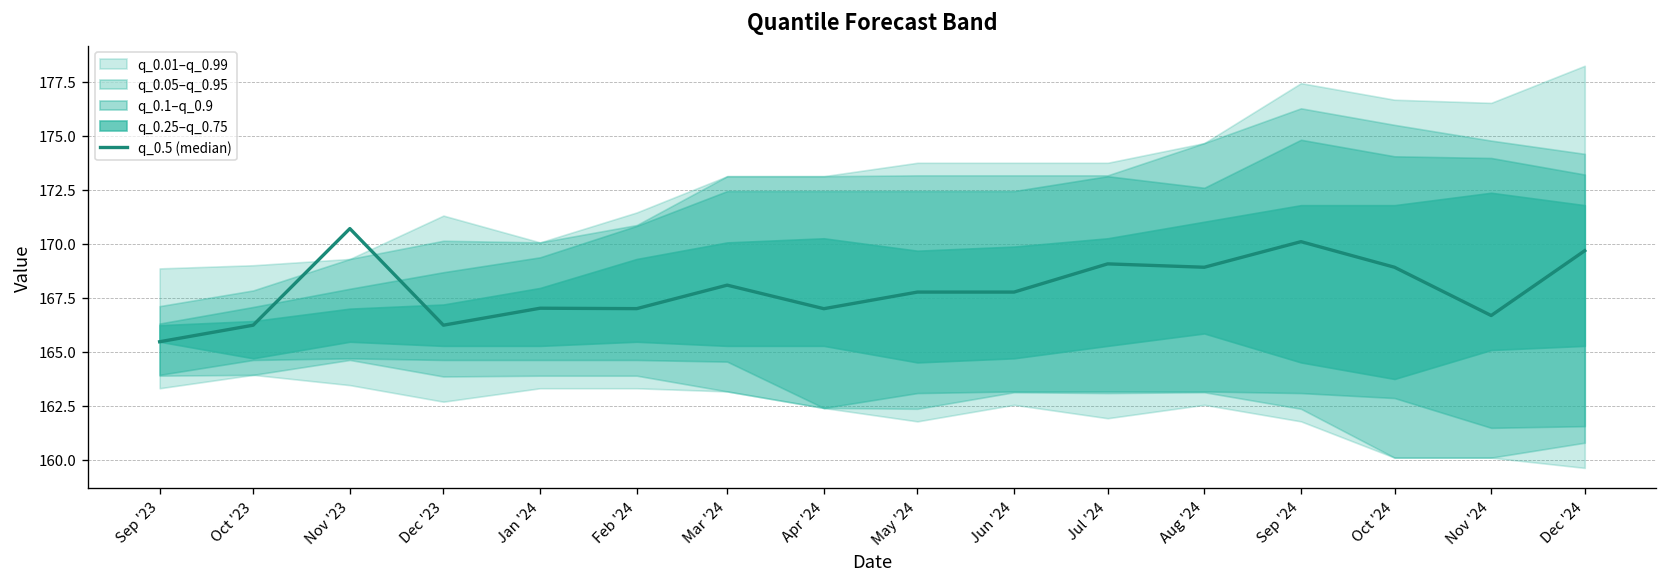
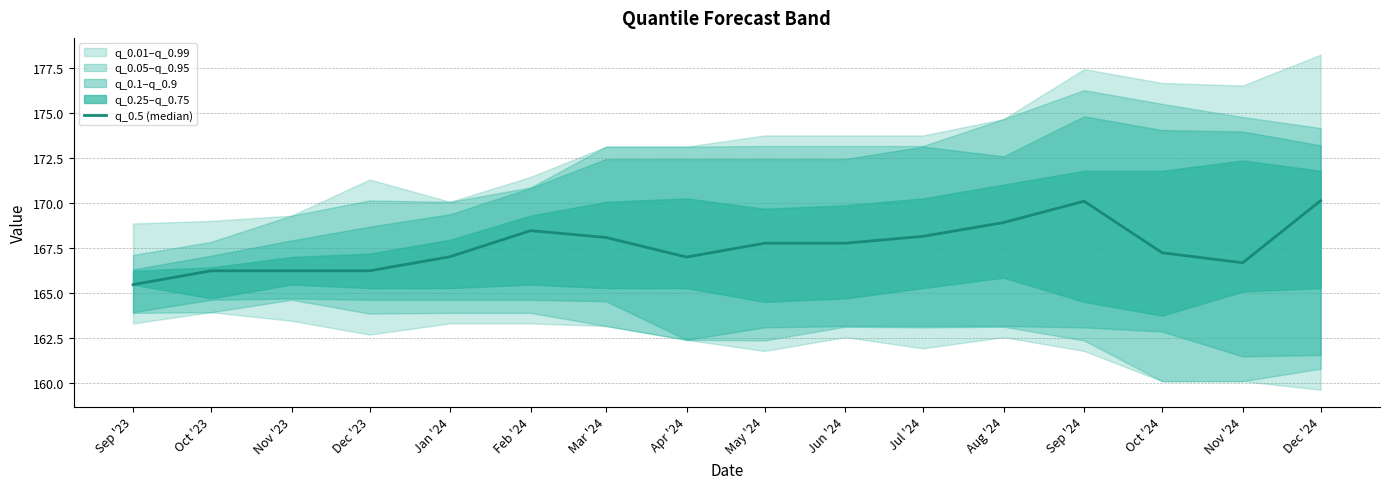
q_0.5 (median), Nov '23: 170.7 -> 166.2
q_0.5 (median), Feb '24: 167.0 -> 168.5
q_0.5 (median), Jul '24: 169.1 -> 168.2
q_0.5 (median), Oct '24: 168.9 -> 167.2
q_0.5 (median), Dec '24: 169.7 -> 170.1
